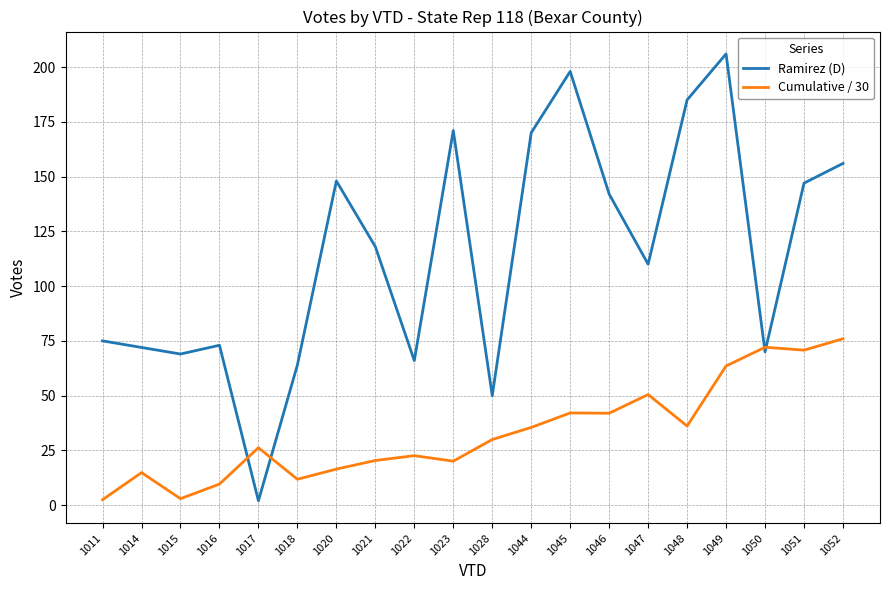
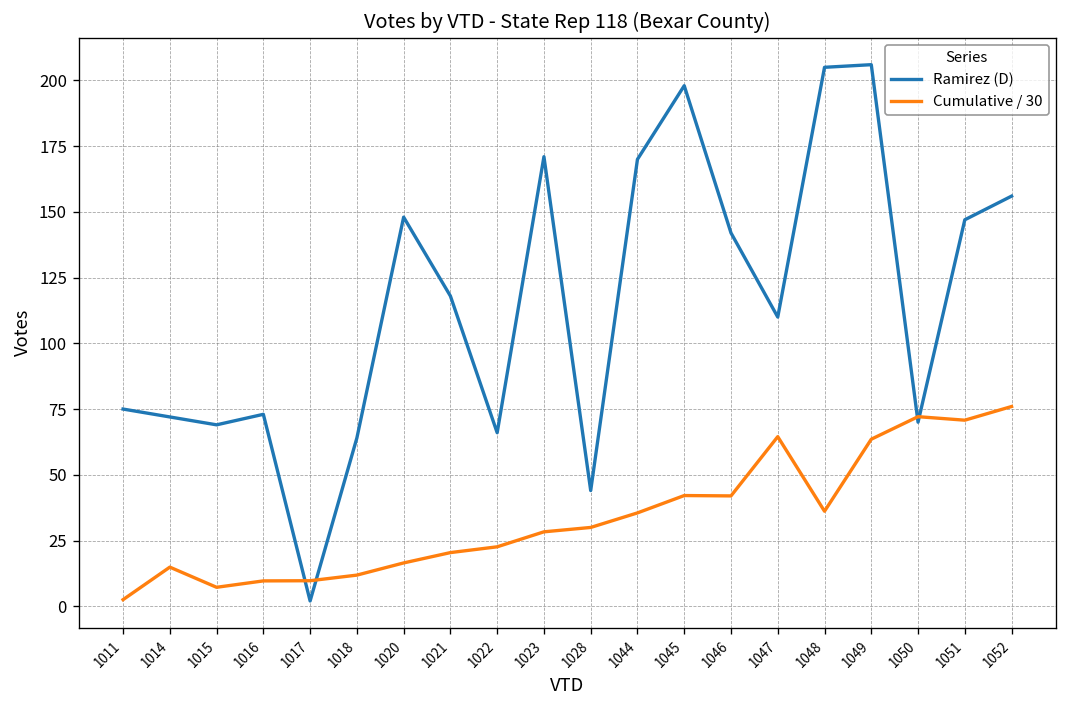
Cumulative / 30, 1015: 3 -> 7
Cumulative / 30, 1017: 26 -> 10
Cumulative / 30, 1023: 20 -> 28
Ramirez (D), 1028: 50 -> 44
Cumulative / 30, 1047: 51 -> 65
Ramirez (D), 1048: 185 -> 205
